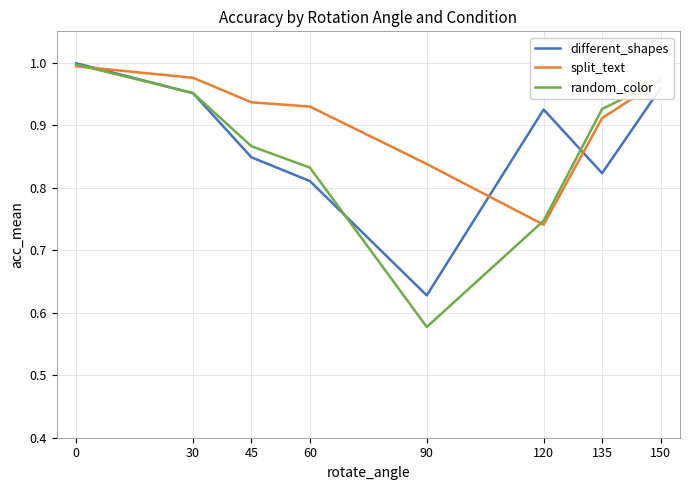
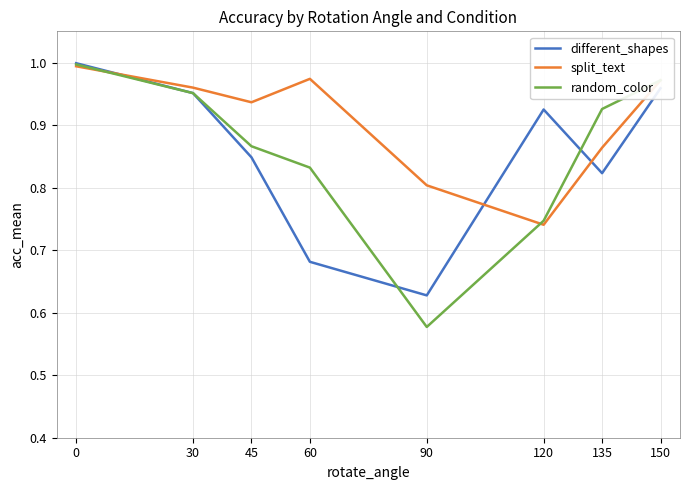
split_text, 30: 0.98 -> 0.96
different_shapes, 60: 0.81 -> 0.68
split_text, 60: 0.93 -> 0.97
split_text, 90: 0.84 -> 0.80
split_text, 135: 0.91 -> 0.86
